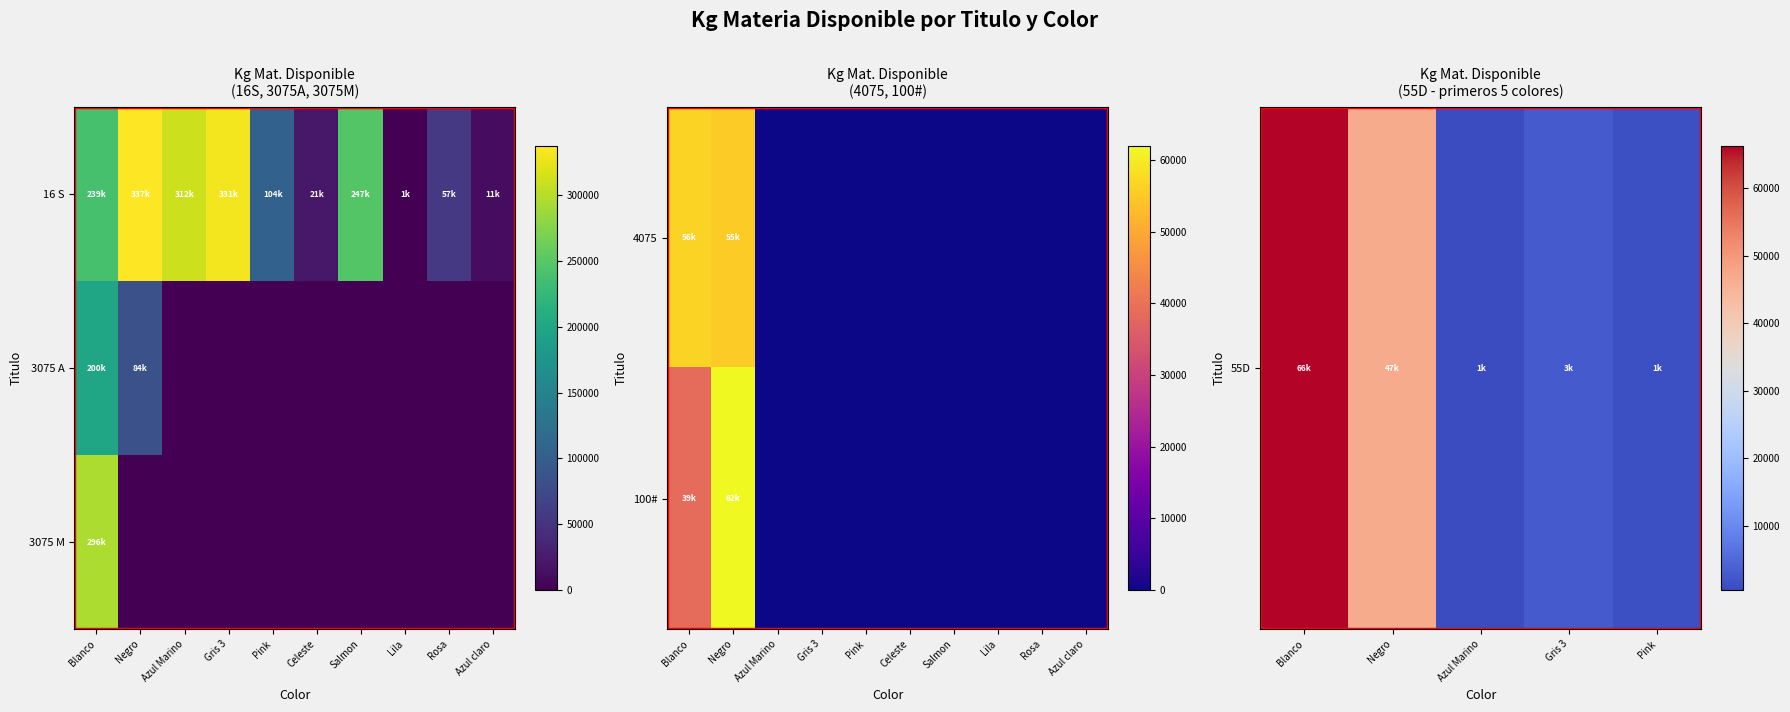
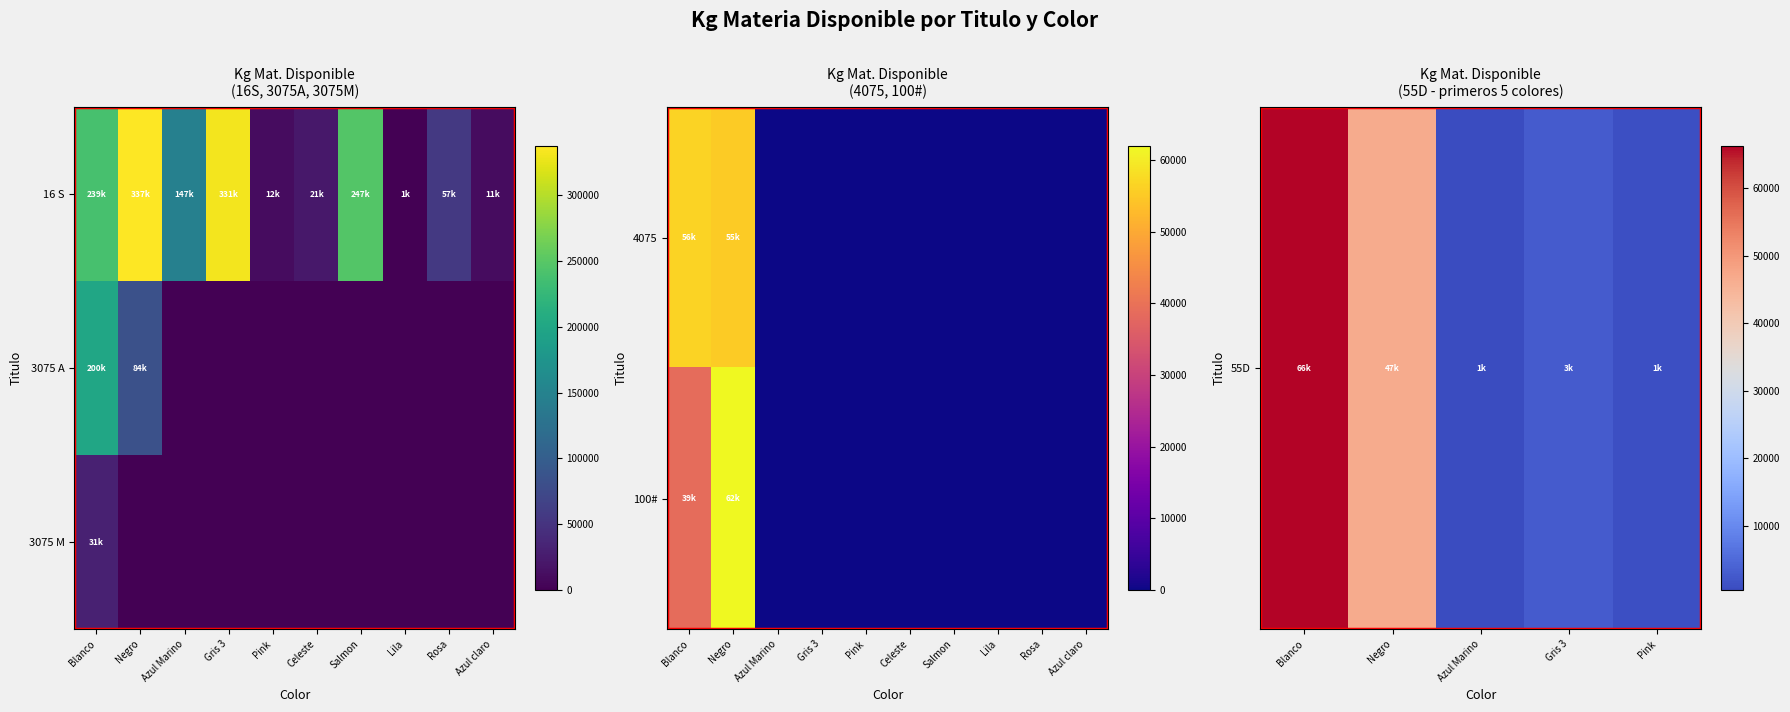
Kg Mat. Disponible (16S, 3075A, 3075M), 16 S, Azul Marino: 312k -> 147k
Kg Mat. Disponible (16S, 3075A, 3075M), 16 S, Pink: 104k -> 12k
Kg Mat. Disponible (16S, 3075A, 3075M), 3075 M, Blanco: 296k -> 31k
